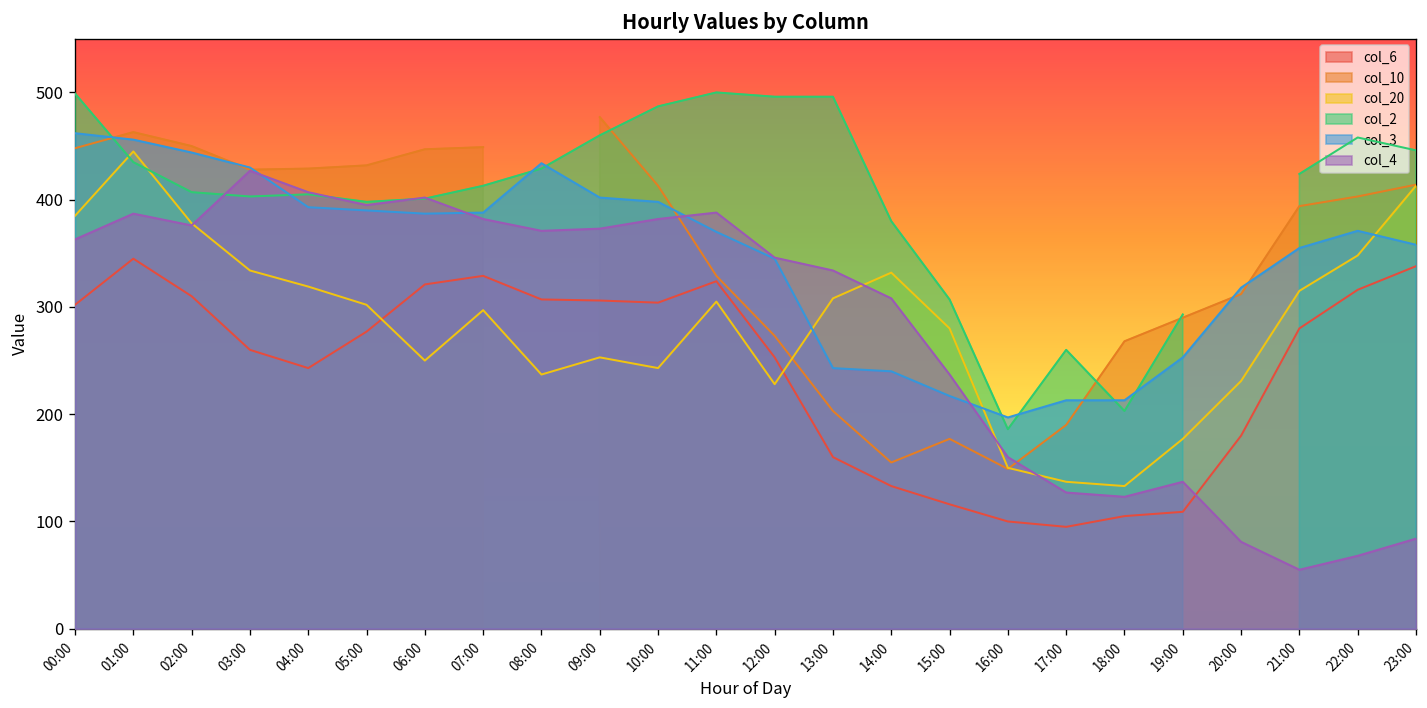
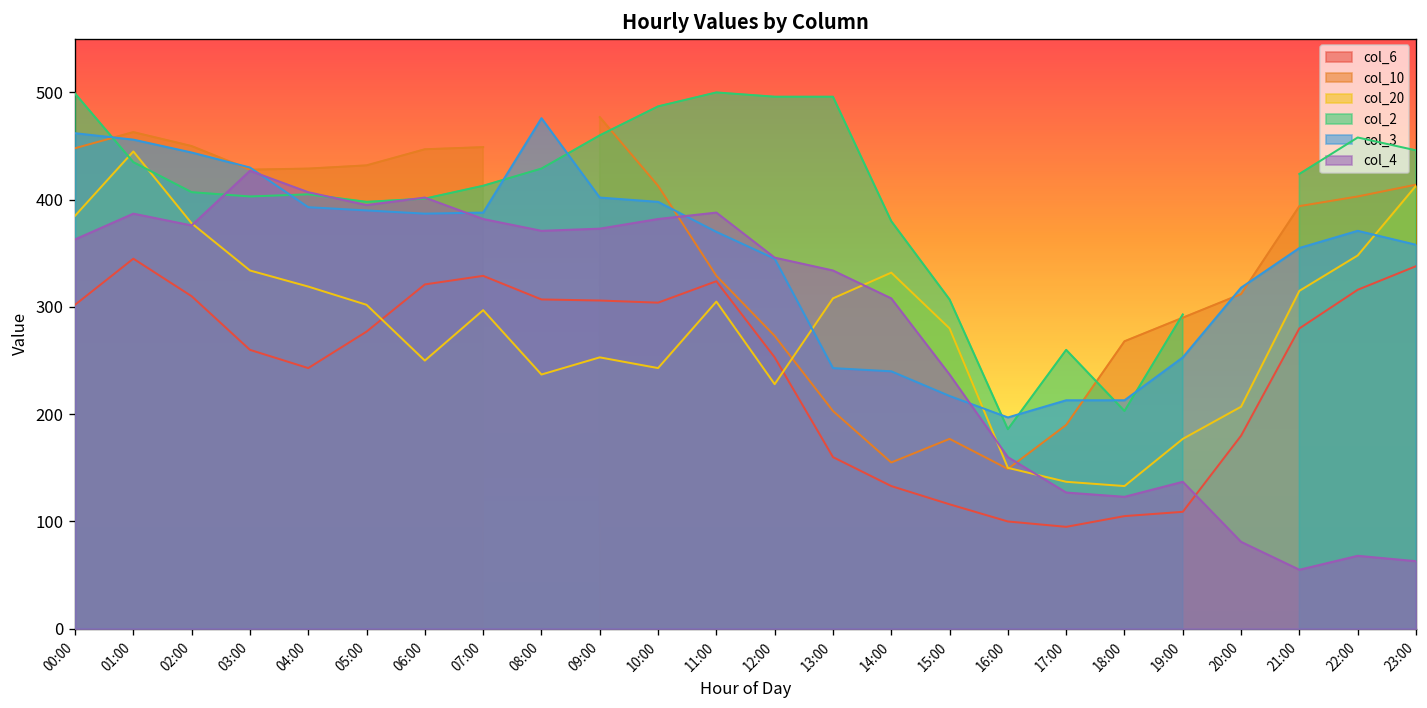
col_3, 08:00: 430 -> 480
col_20, 20:00: 230 -> 210
col_4, 23:00: 80 -> 60
